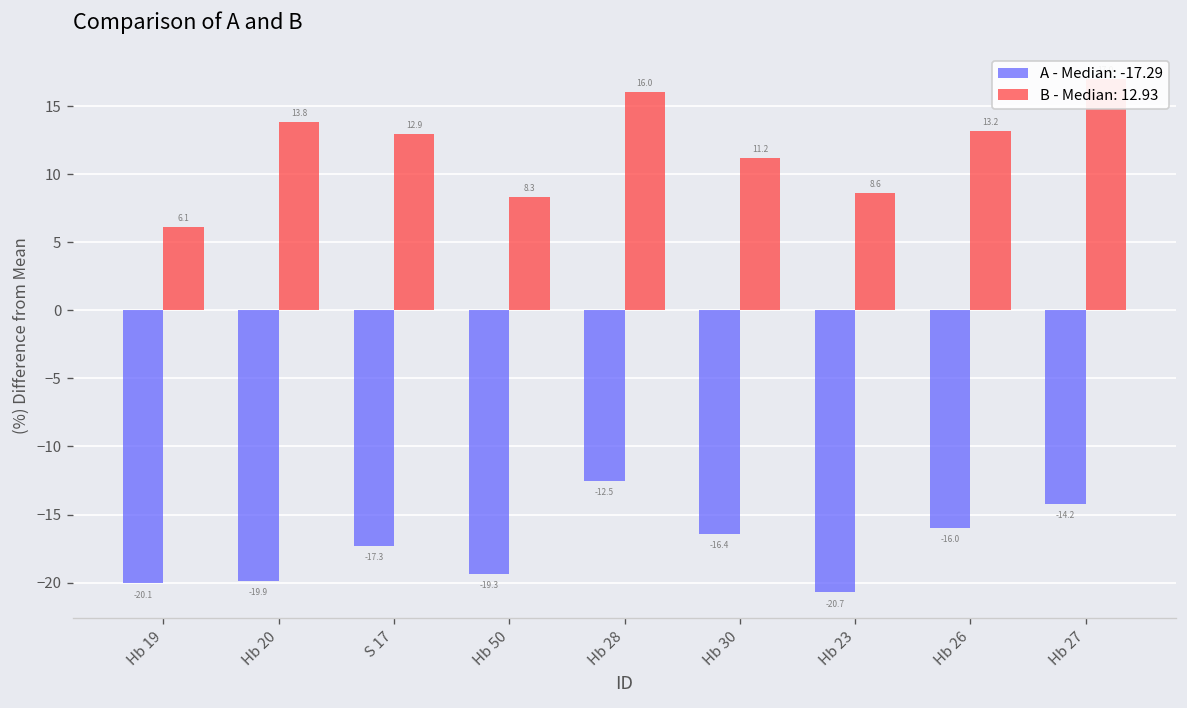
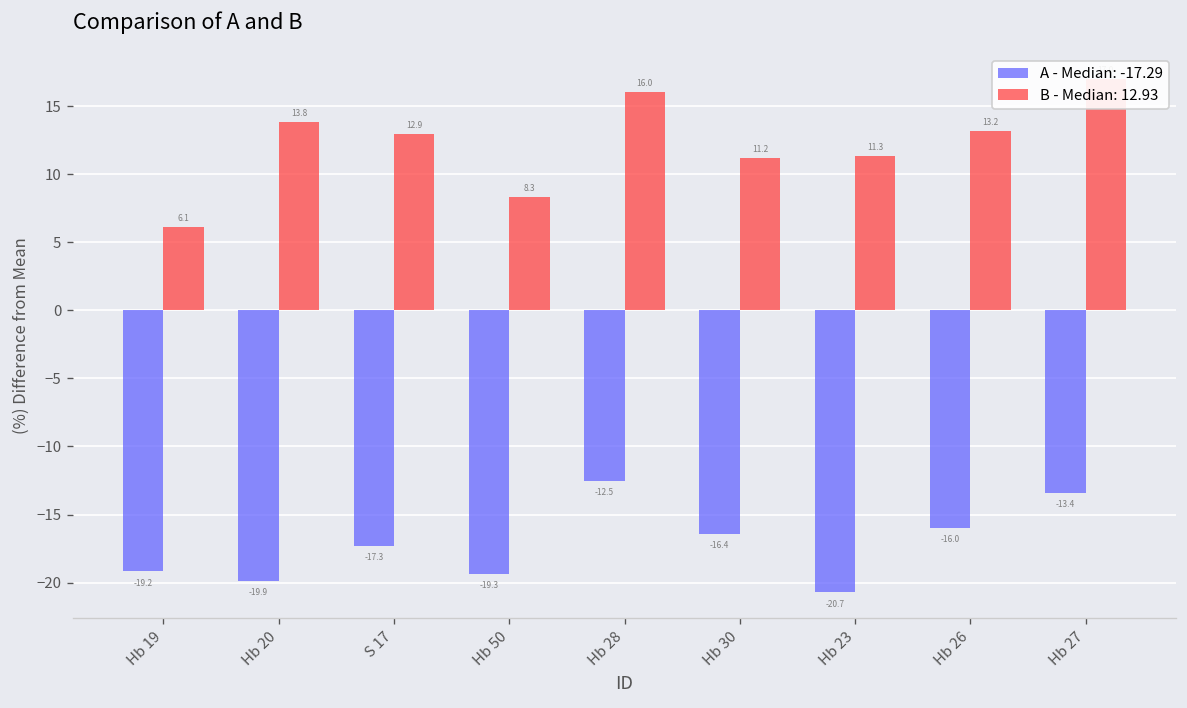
A - Median: -17.29, Hb 19: -20.1 -> -19.2
B - Median: 12.93, Hb 23: 8.6 -> 11.3
A - Median: -17.29, Hb 27: -14.2 -> -13.4
